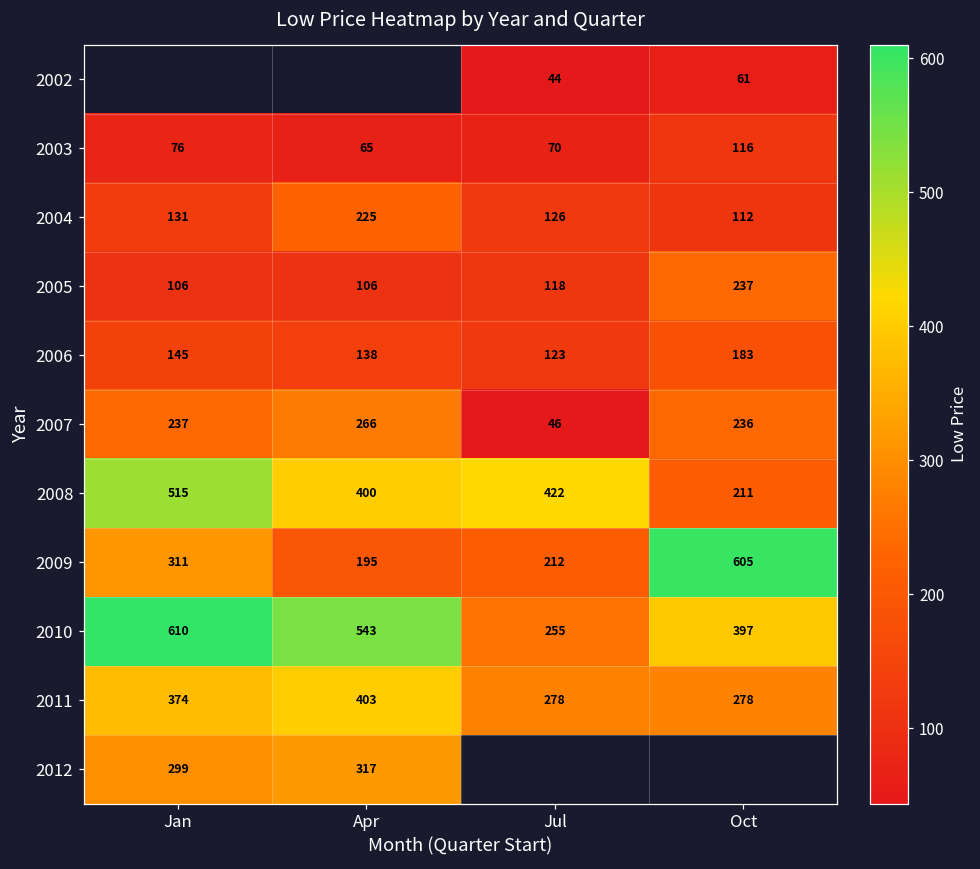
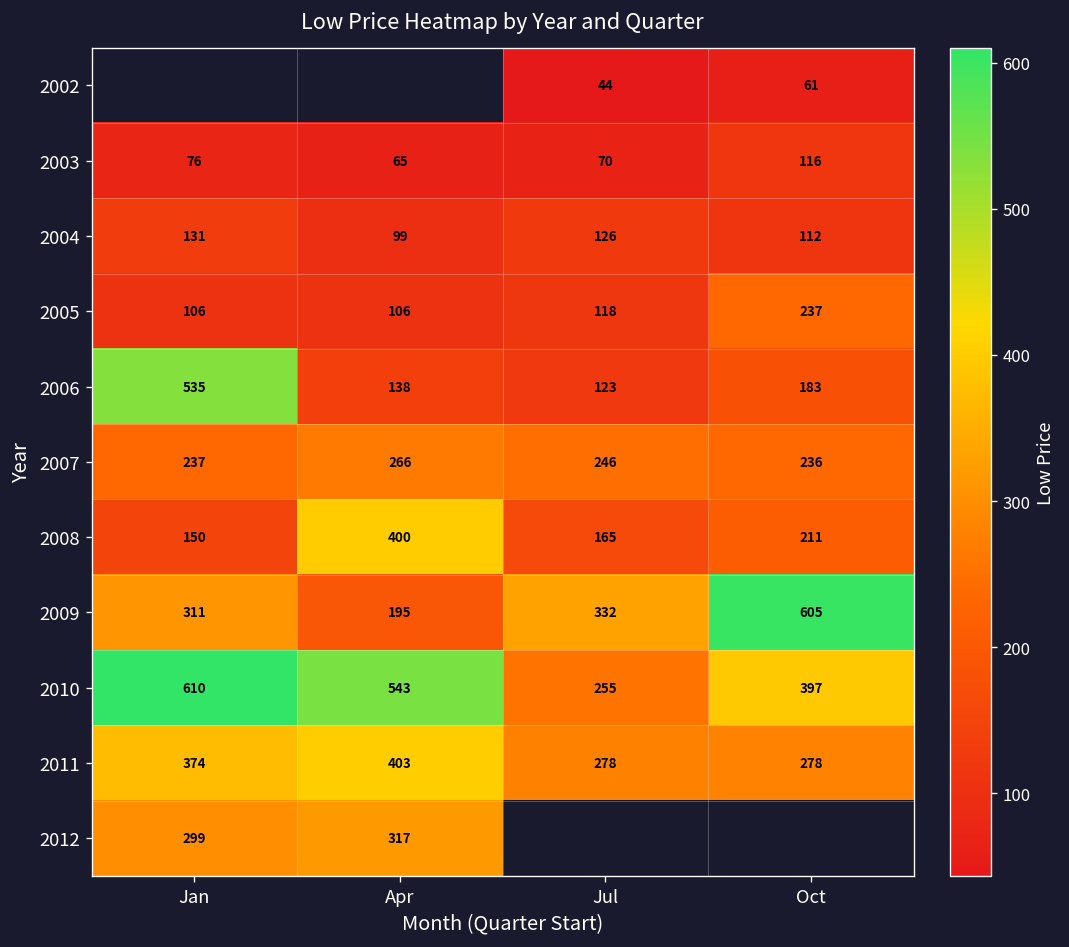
2004, Apr: 225 -> 99
2006, Jan: 145 -> 535
2007, Jul: 46 -> 246
2008, Jan: 515 -> 150
2008, Jul: 422 -> 165
2009, Jul: 212 -> 332
